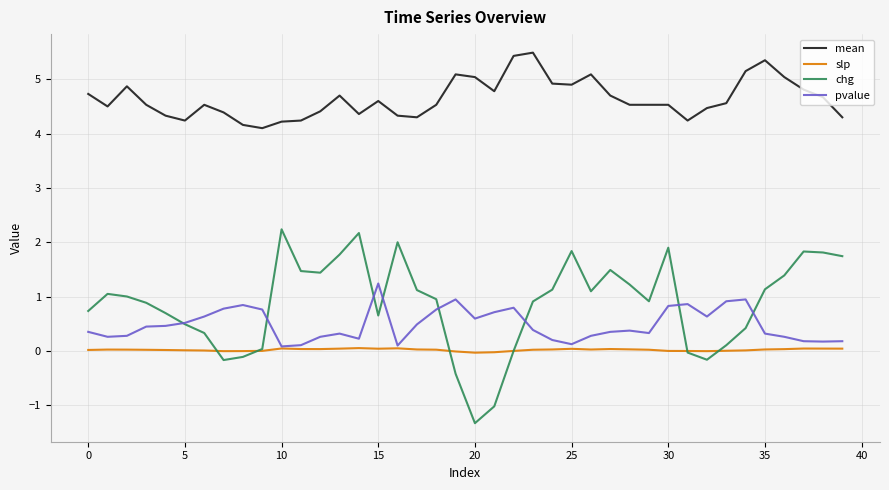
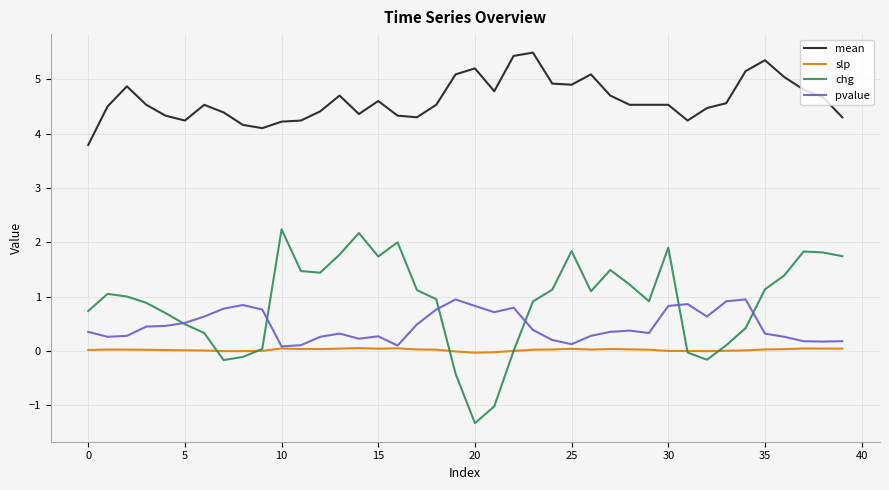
mean, 0: 4.7 -> 3.8
chg, 15: 0.7 -> 1.7
pvalue, 15: 1.2 -> 0.3
mean, 20: 5.0 -> 5.2
pvalue, 20: 0.6 -> 0.8
